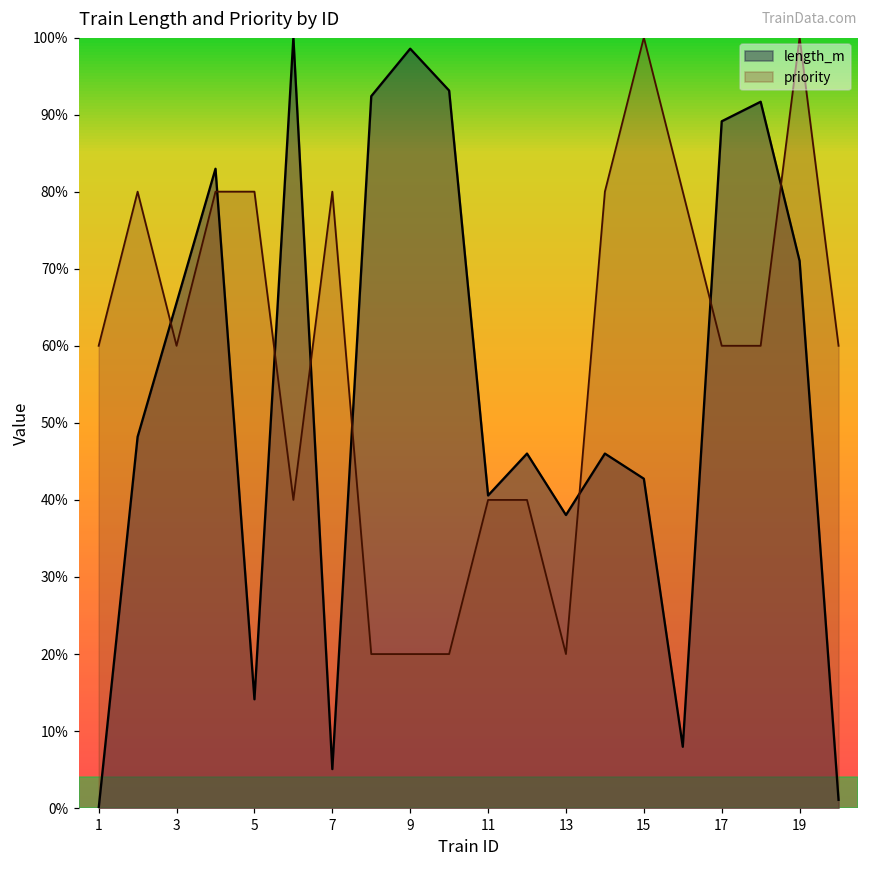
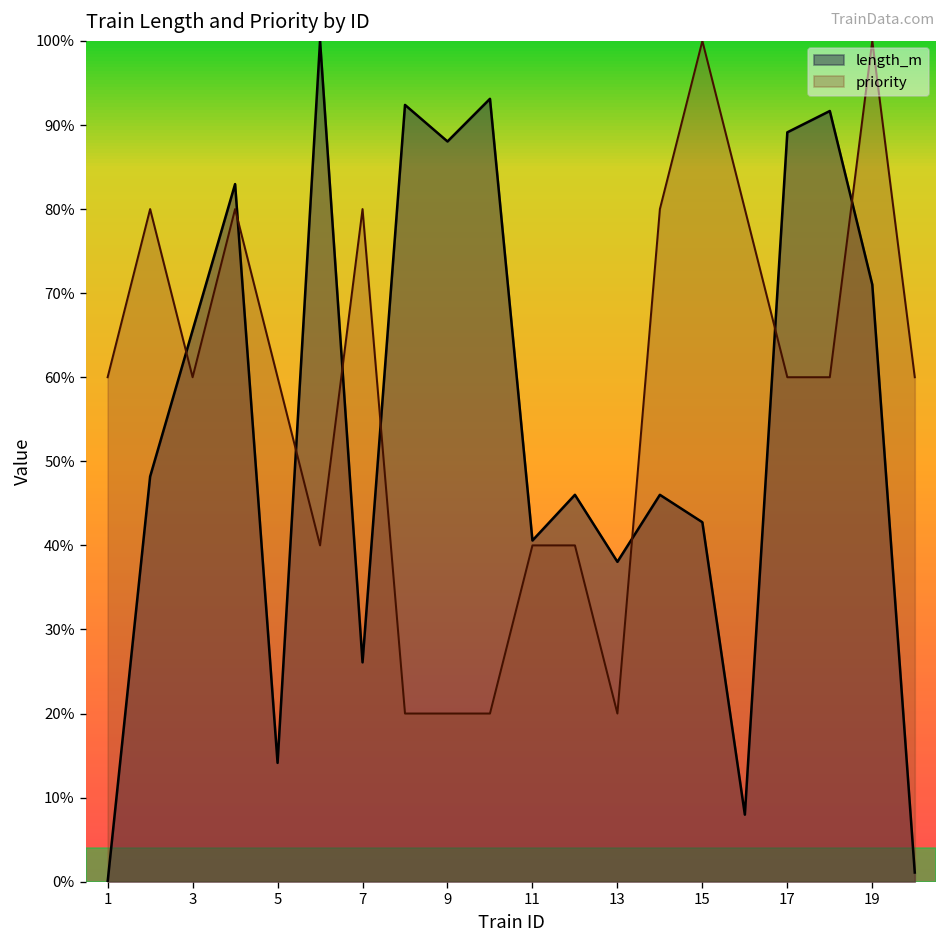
priority, 5: 80% -> 60%
length_m, 7: 5% -> 26%
length_m, 9: 99% -> 88%
